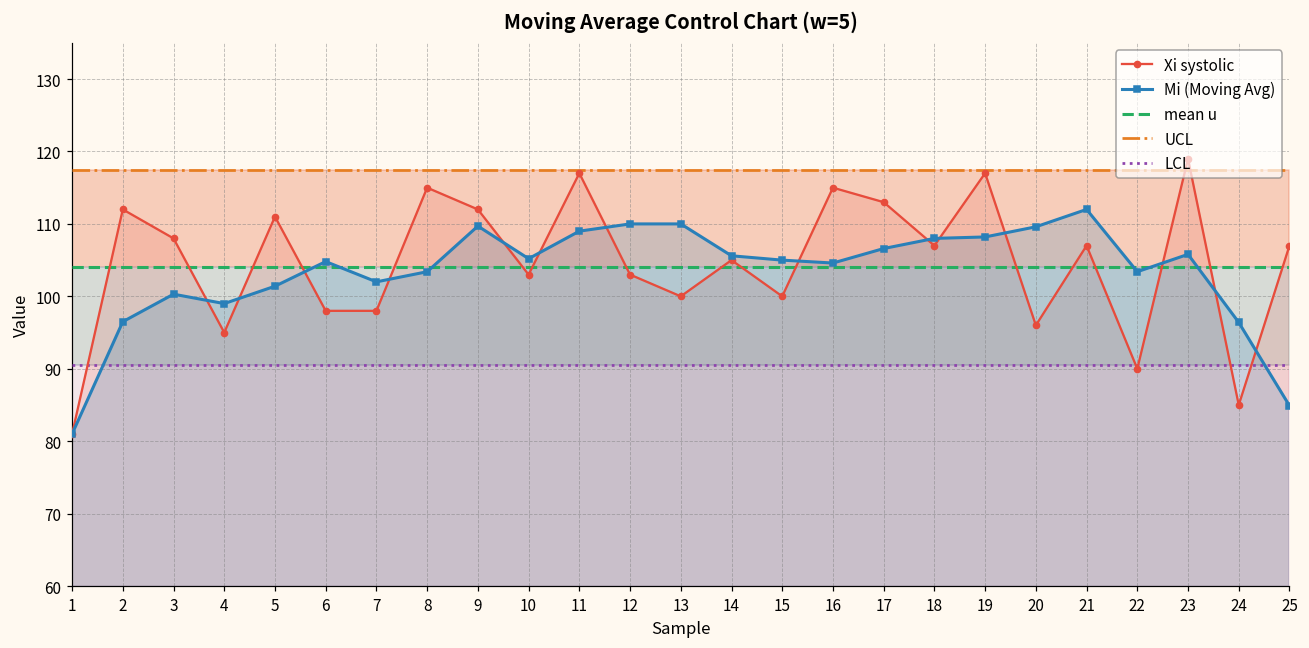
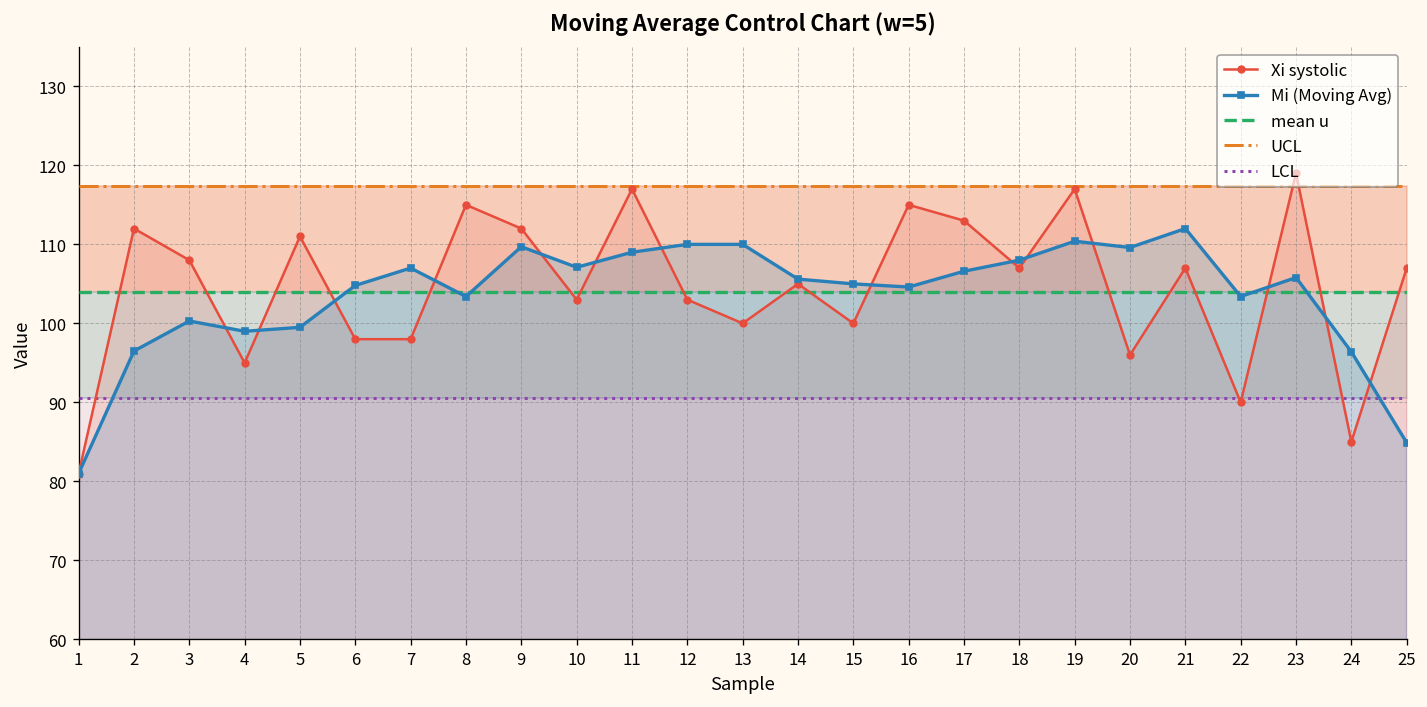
Mi (Moving Avg), 5: 101 -> 100
Mi (Moving Avg), 7: 102 -> 107
Mi (Moving Avg), 10: 105 -> 107
Mi (Moving Avg), 19: 108 -> 110
